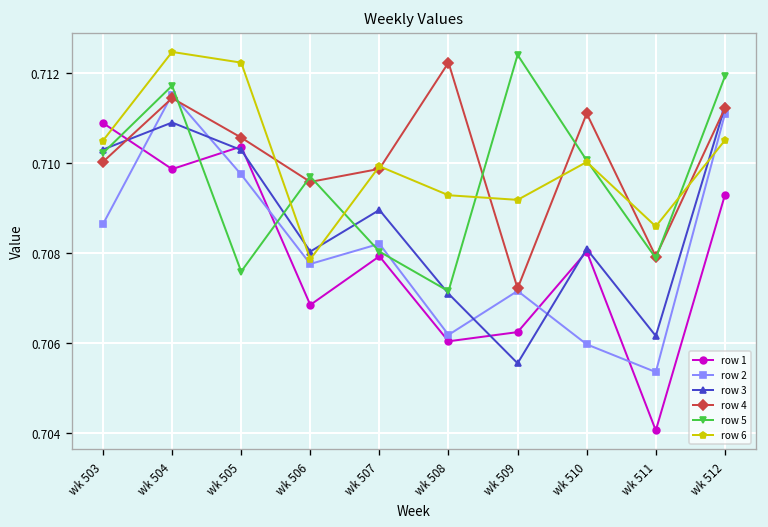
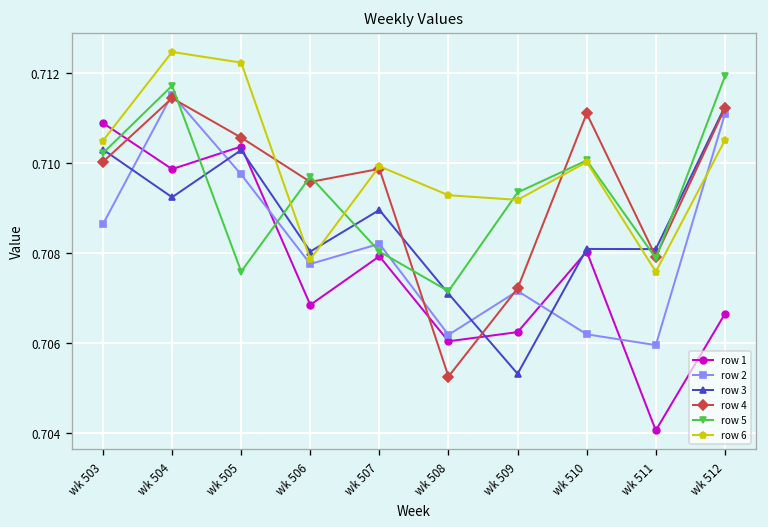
row 3, wk 504: 0.7109 -> 0.7092
row 4, wk 508: 0.7122 -> 0.7053
row 3, wk 509: 0.7056 -> 0.7053
row 5, wk 509: 0.7124 -> 0.7093
row 2, wk 510: 0.7060 -> 0.7062
row 2, wk 511: 0.7054 -> 0.7060
row 3, wk 511: 0.7062 -> 0.7081
row 6, wk 511: 0.7086 -> 0.7076
row 1, wk 512: 0.7093 -> 0.7066
